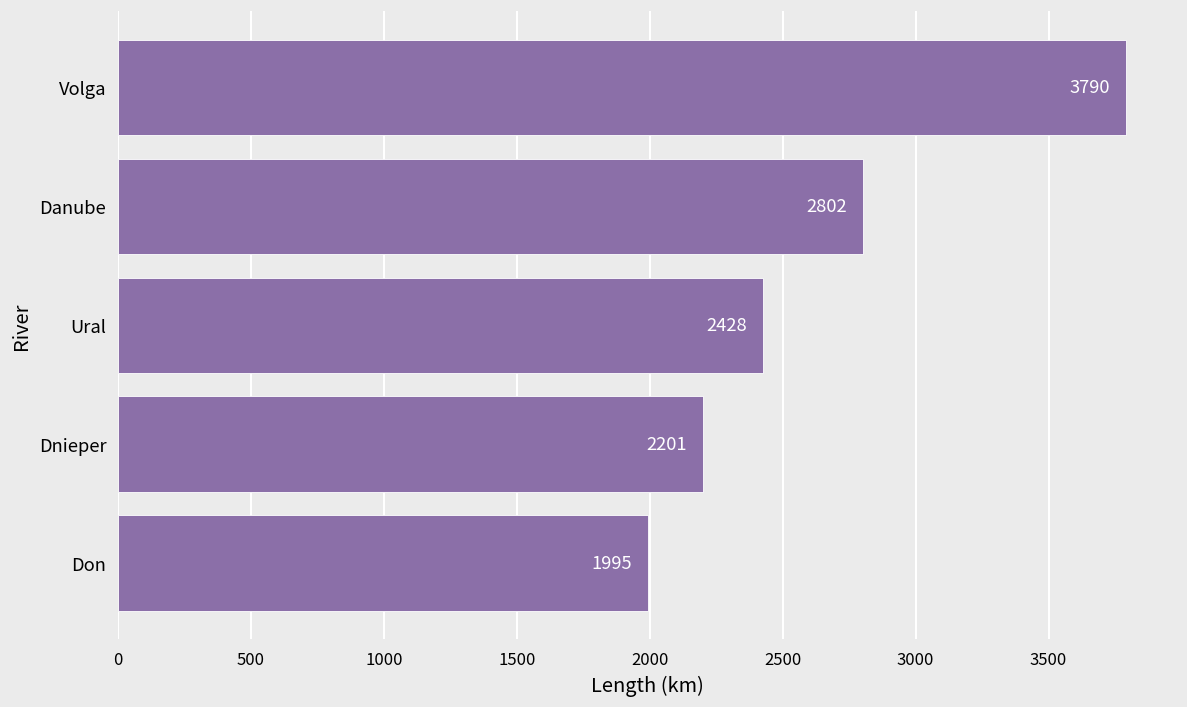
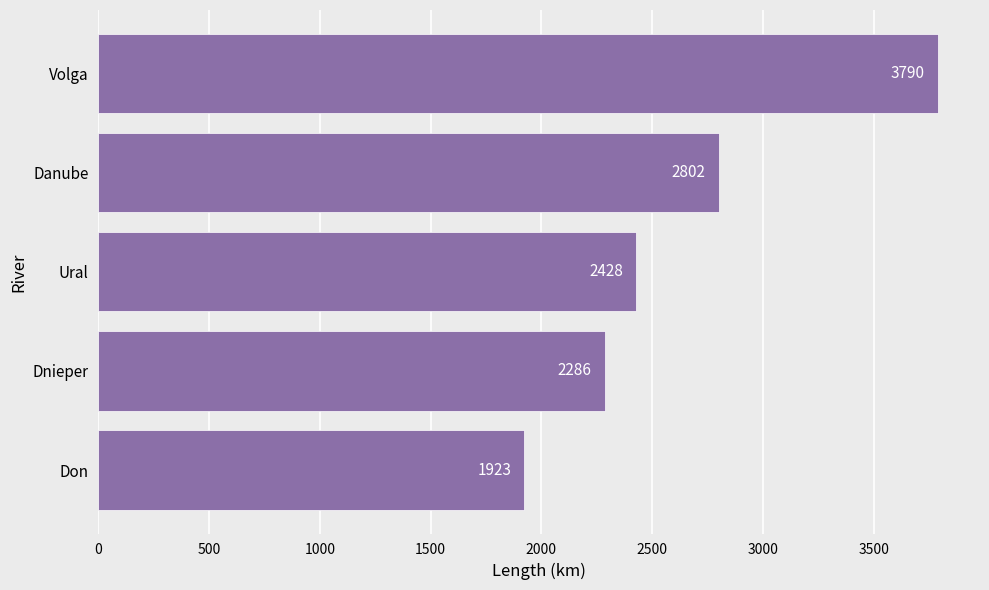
Dnieper: 2201 -> 2286
Don: 1995 -> 1923
